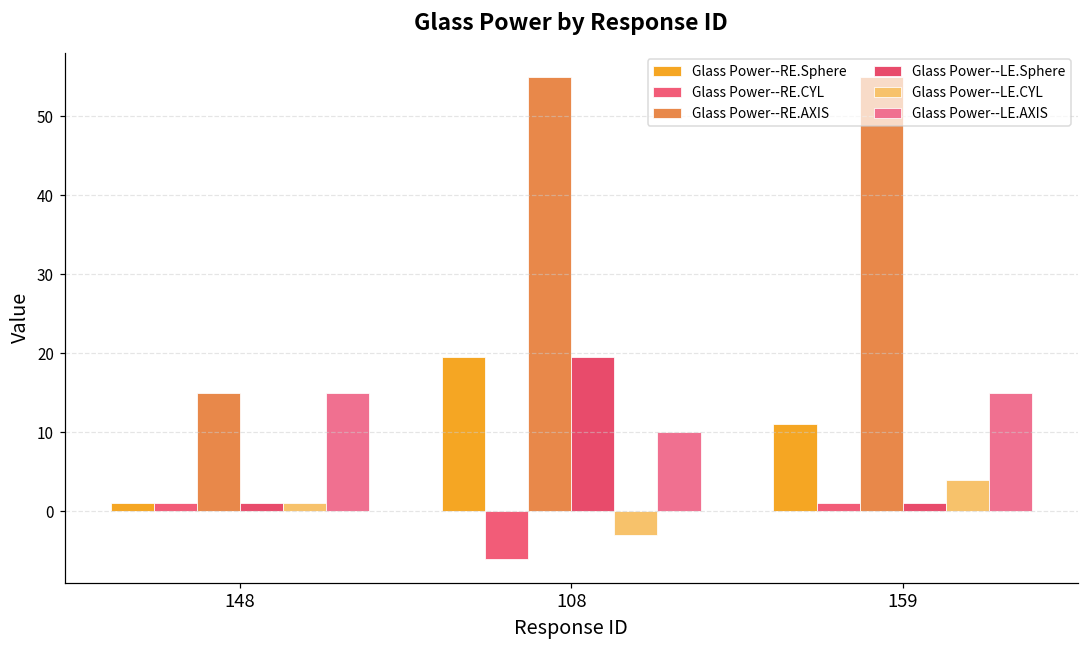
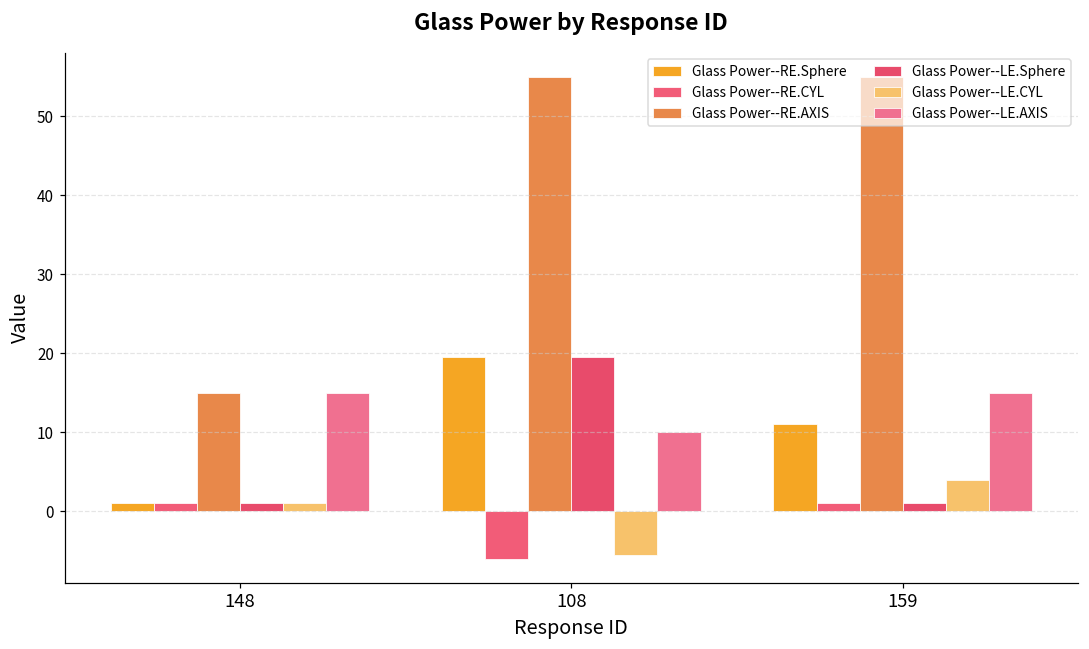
Glass Power--LE.CYL, 108: -3 -> -6
